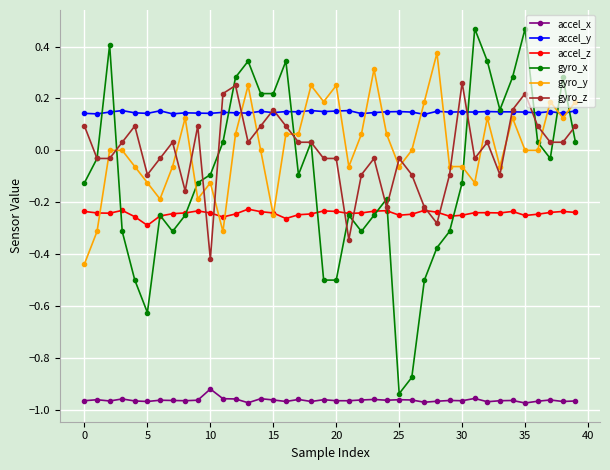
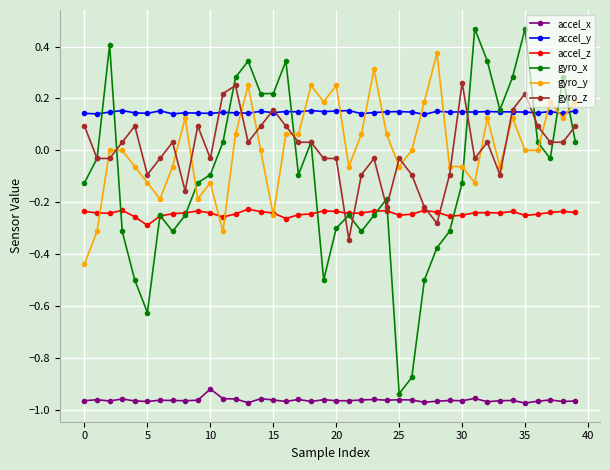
gyro_z, 10: -0.42 -> -0.03
gyro_x, 20: -0.5 -> -0.3
